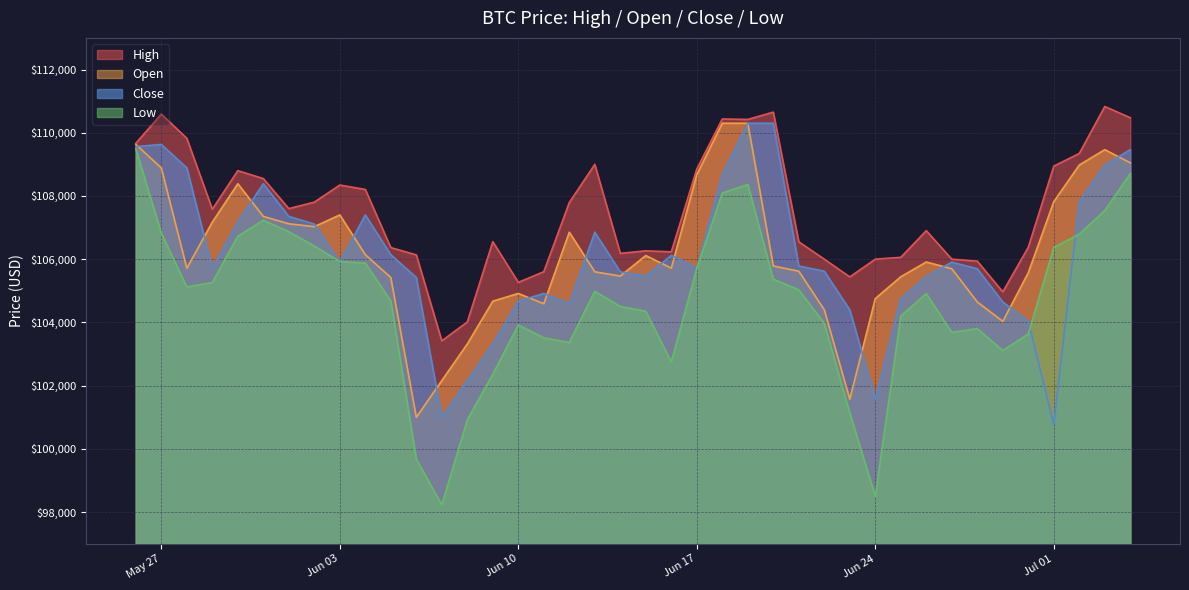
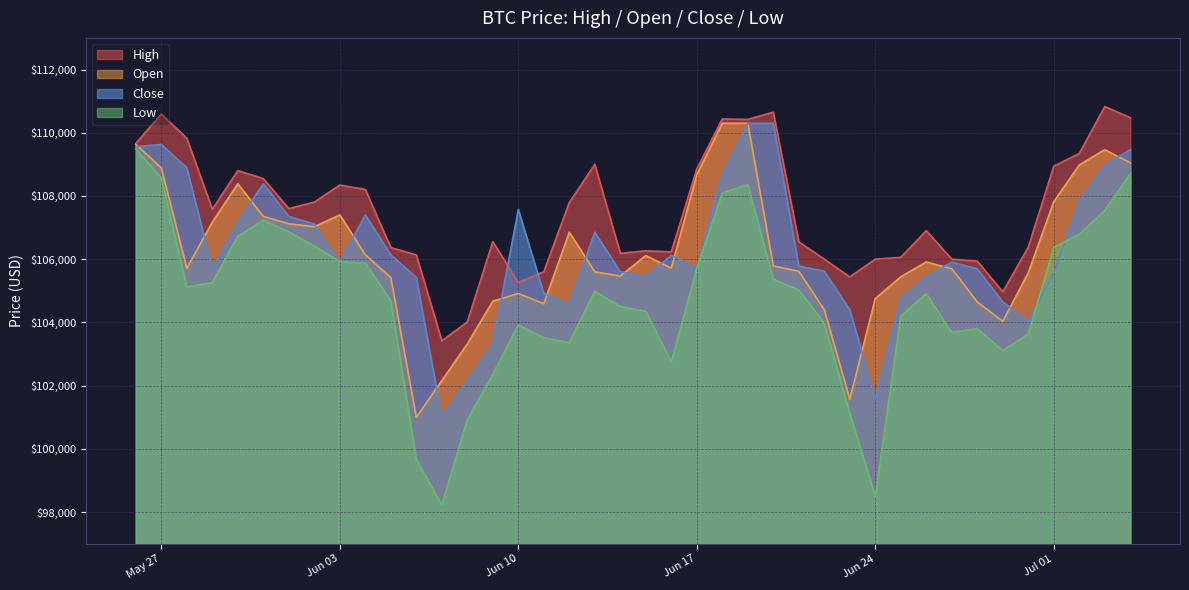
Low, May 27: $106,800 -> $108,600
Close, Jun 10: $104,700 -> $107,600
Close, Jul 01: $100,800 -> $105,600
